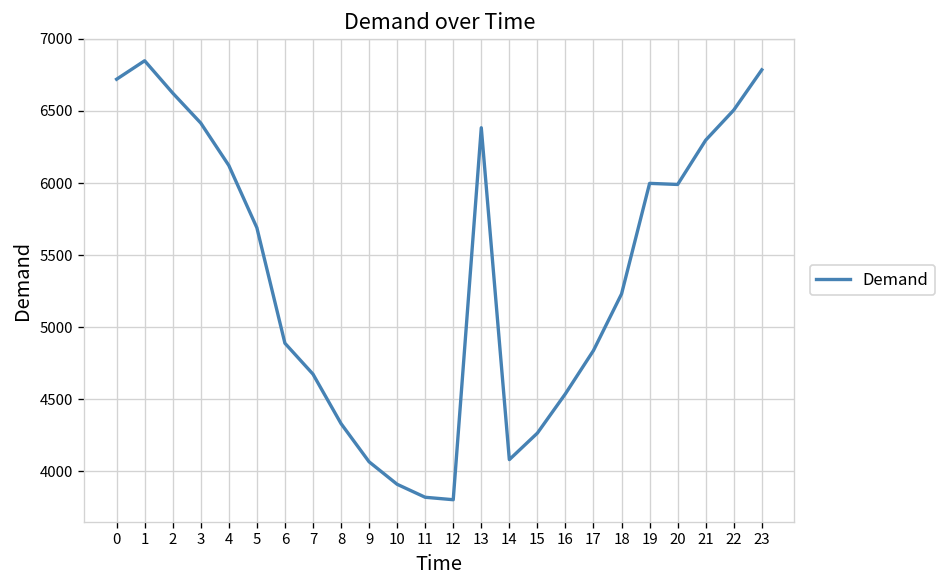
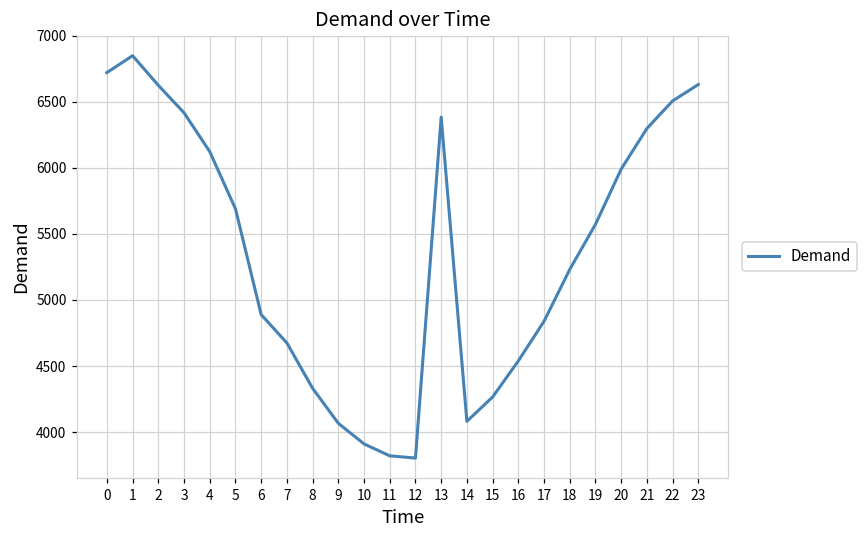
19: 6000 -> 5570
23: 6790 -> 6630
